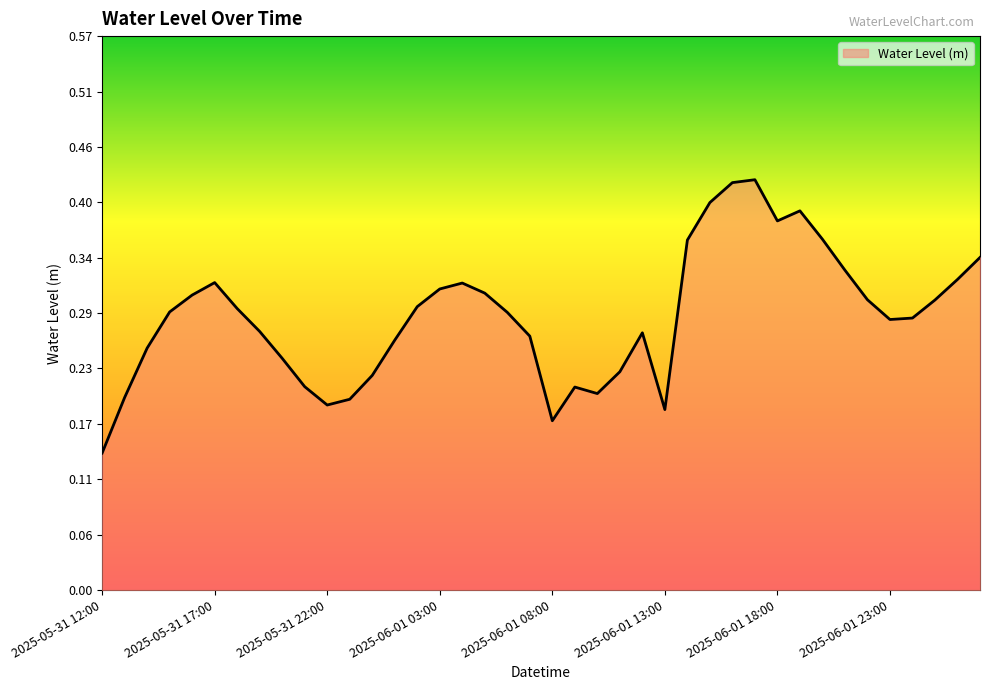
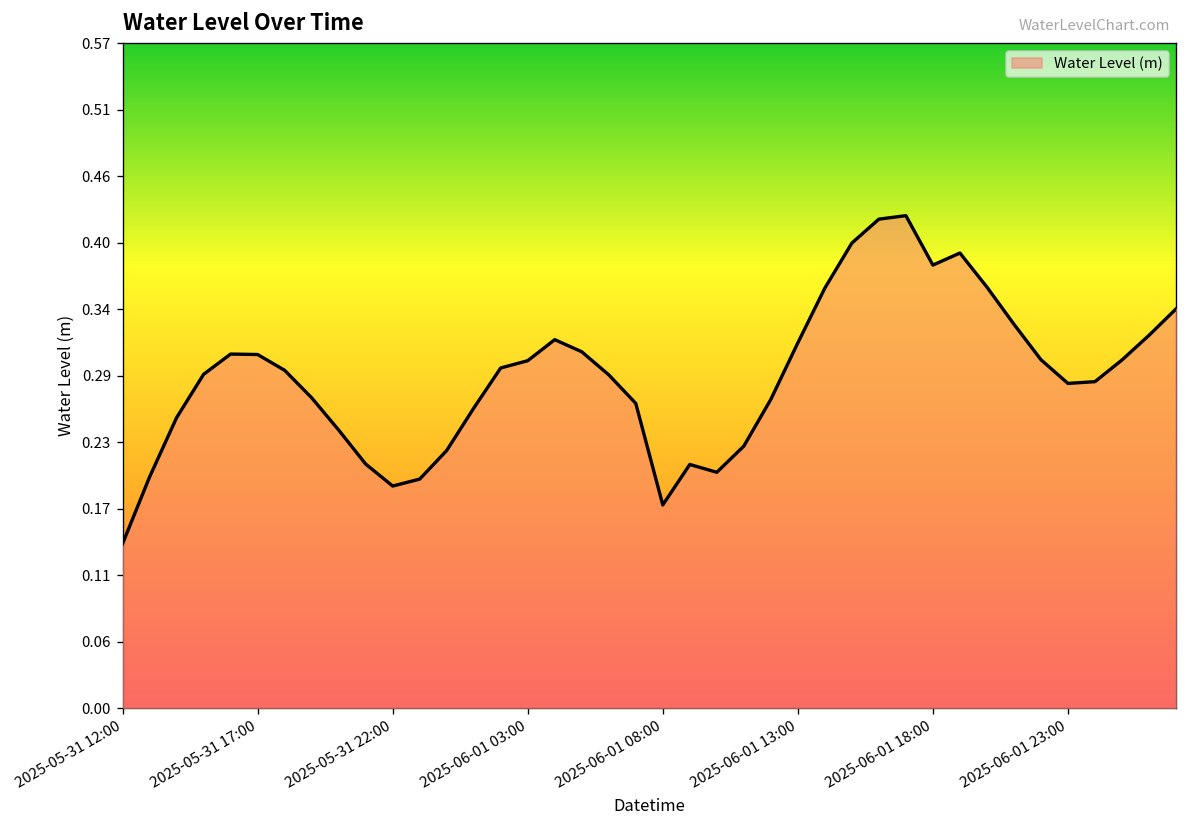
2025-05-31 17:00: 0.32 -> 0.30
2025-06-01 03:00: 0.31 -> 0.30
2025-06-01 13:00: 0.19 -> 0.31
